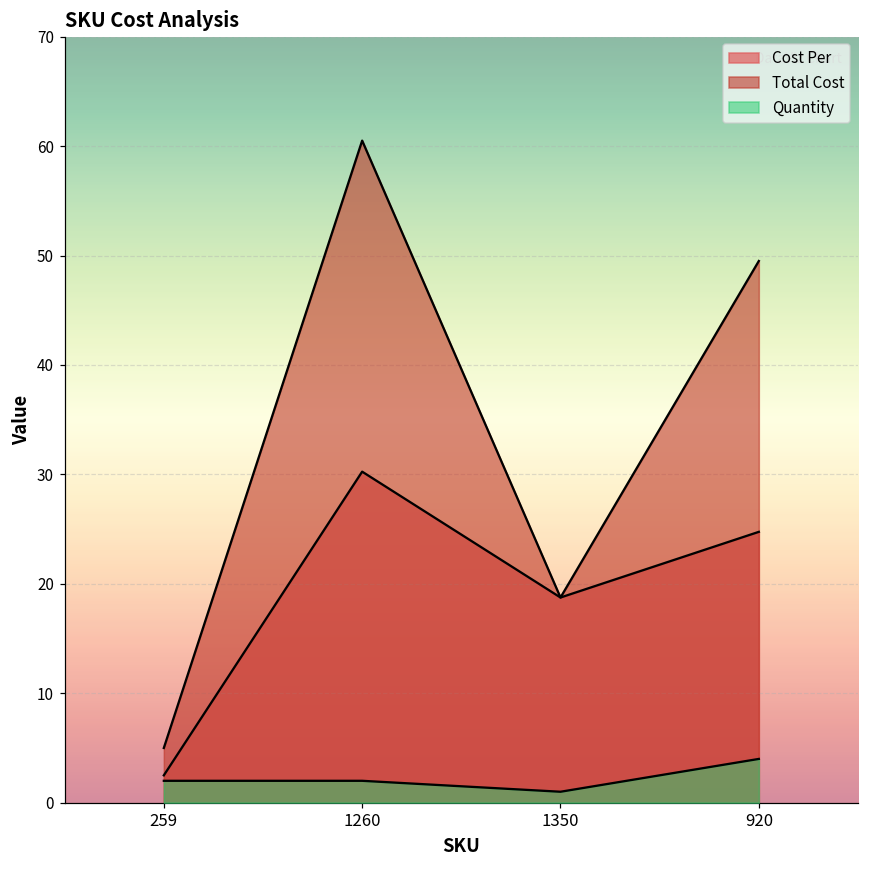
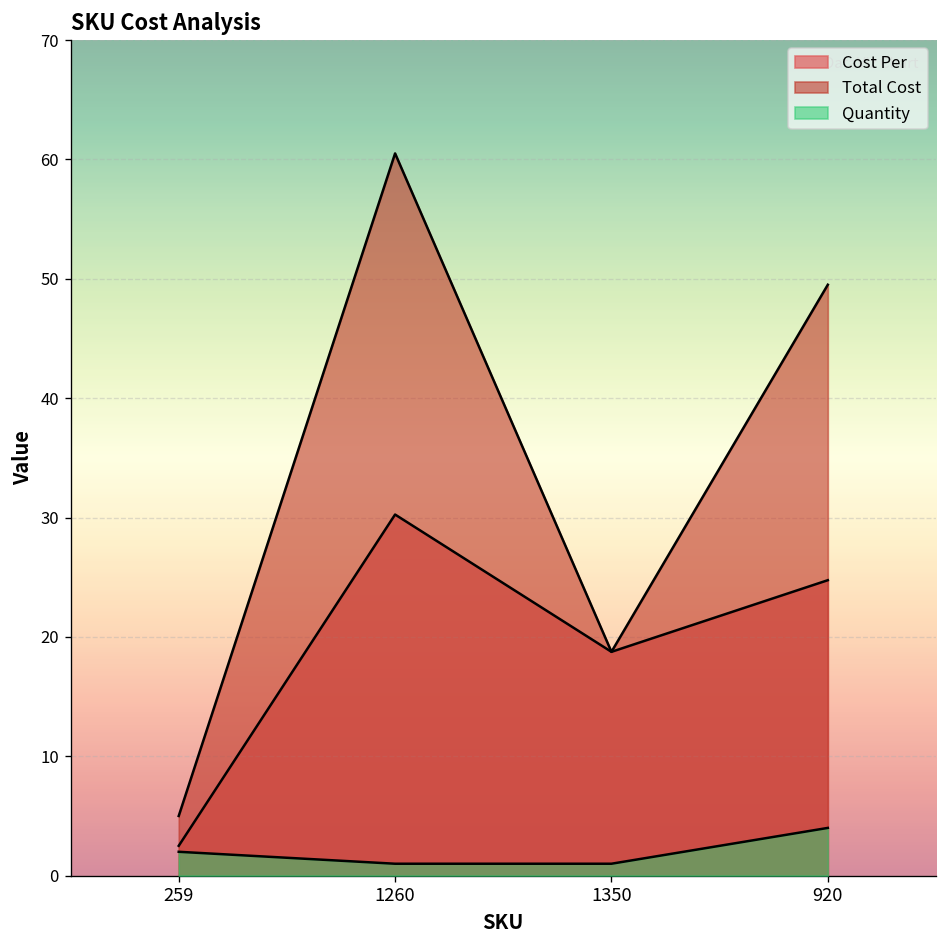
Quantity, 1260: 2 -> 1
